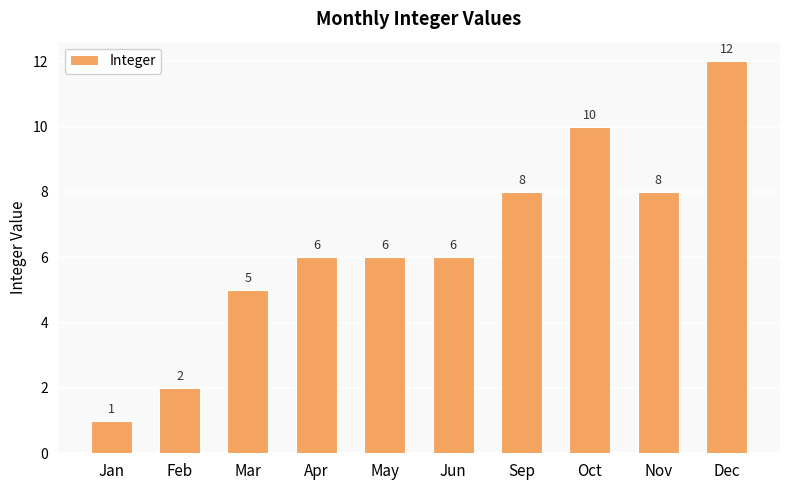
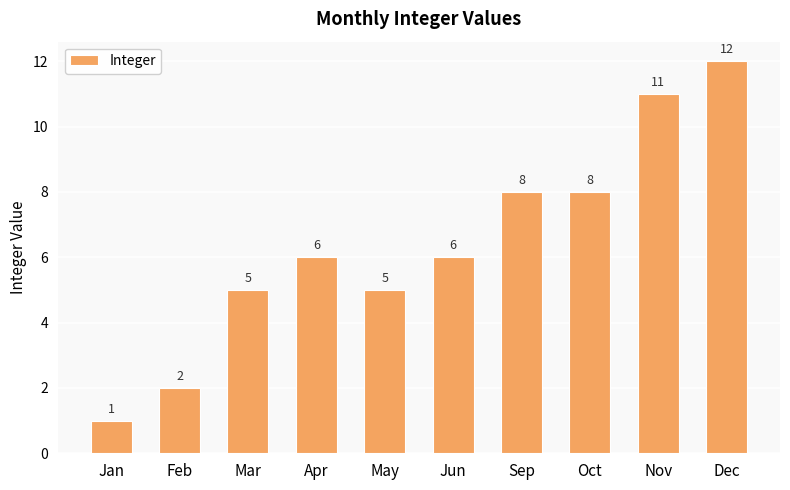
May: 6 -> 5
Oct: 10 -> 8
Nov: 8 -> 11
